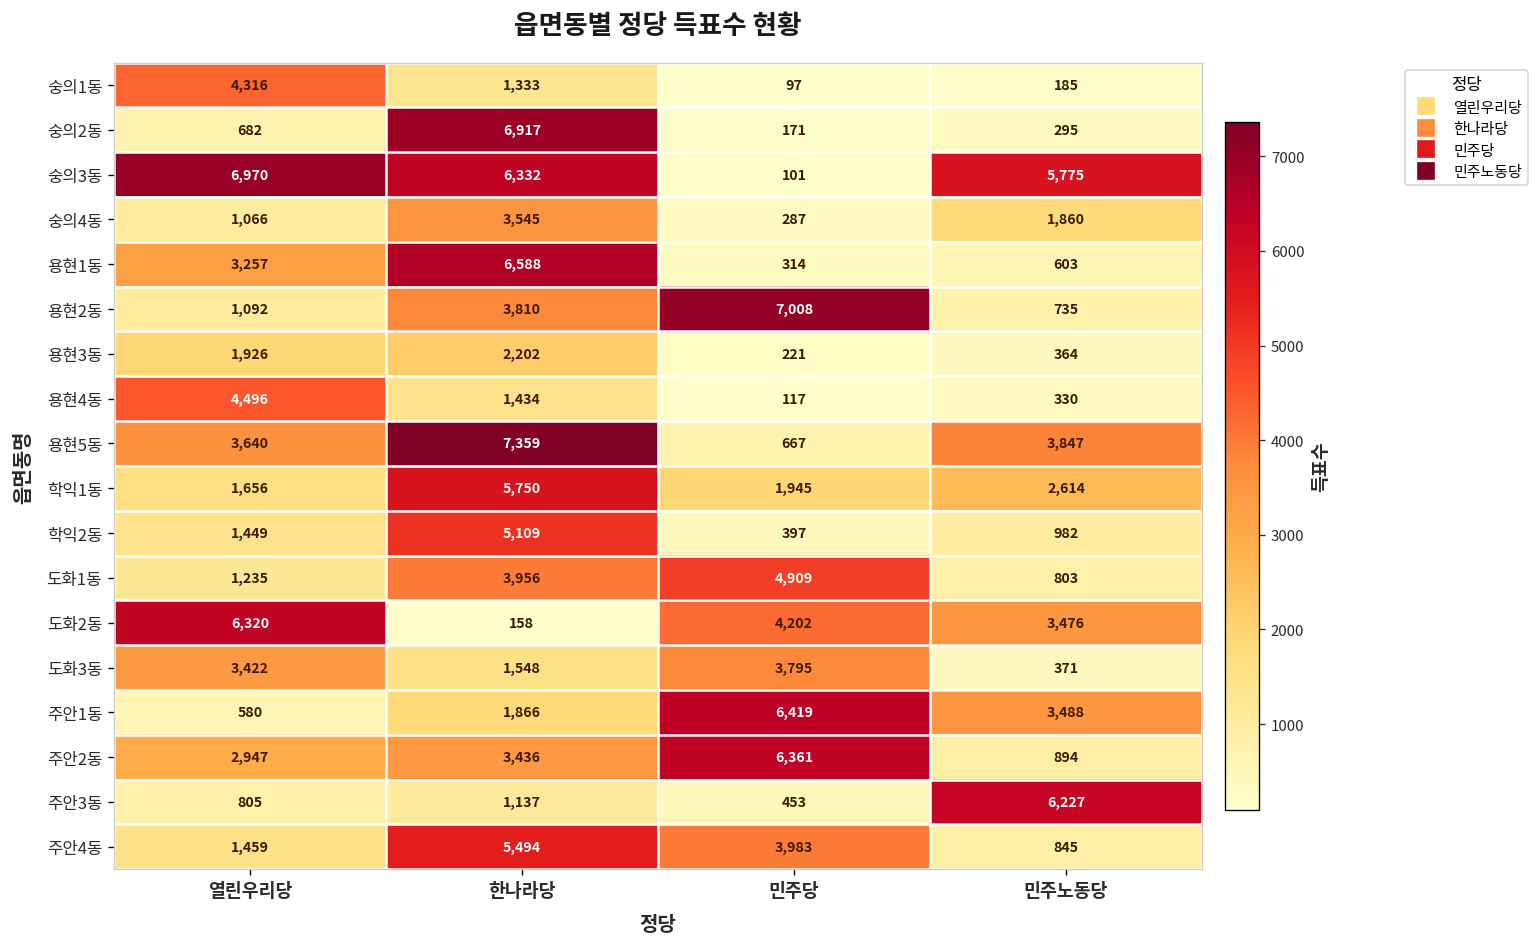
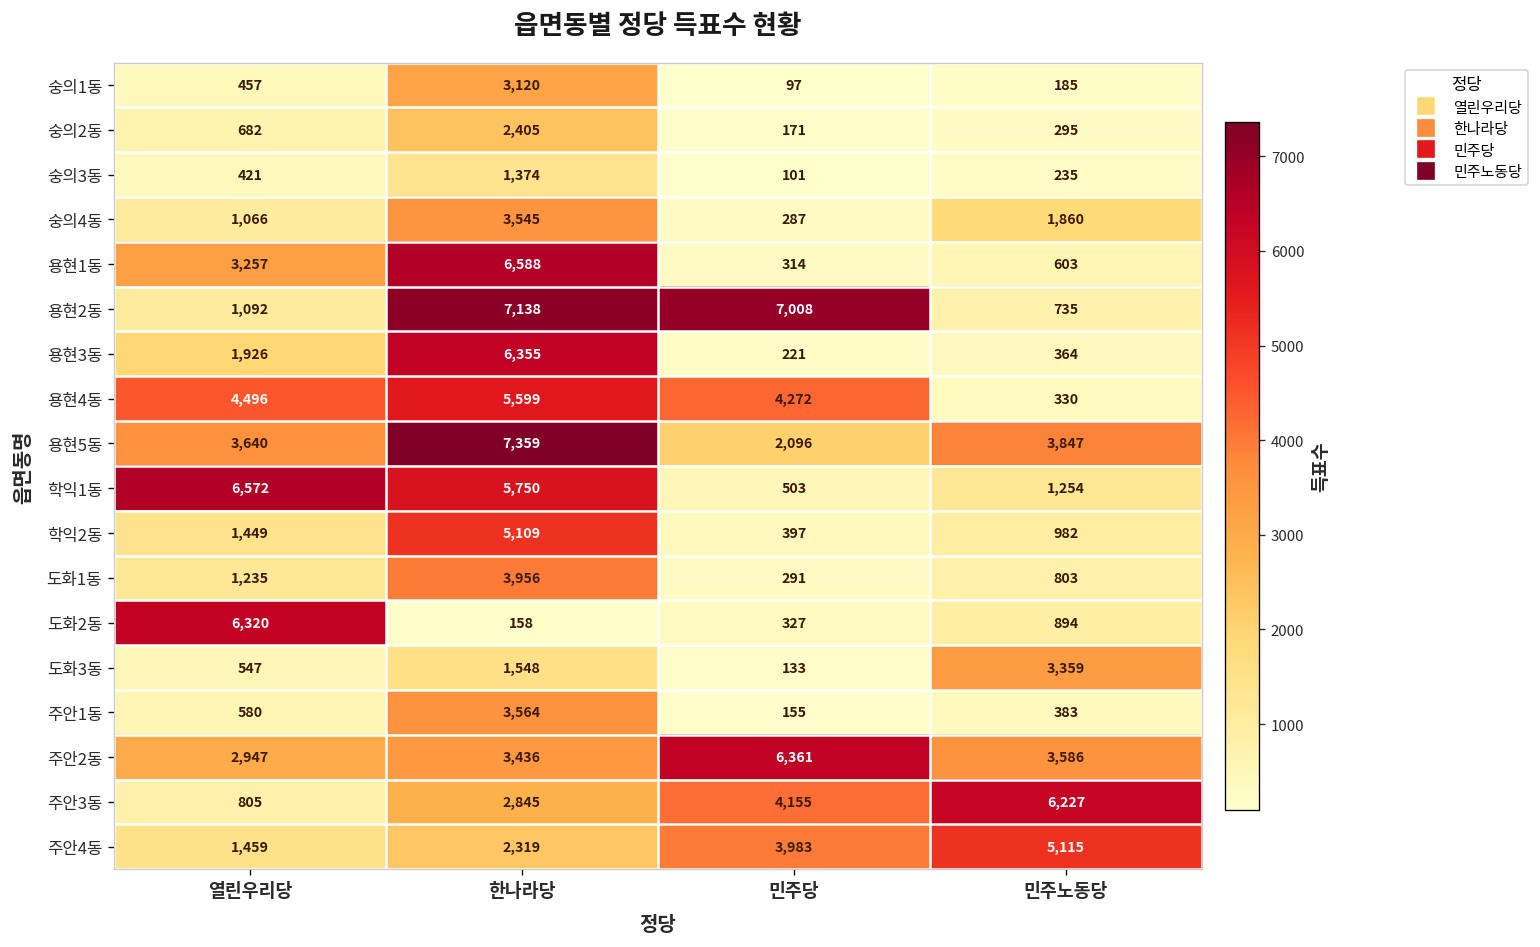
숭의1동, 열린우리당: 4,316 -> 457
숭의1동, 한나라당: 1,333 -> 3,120
숭의2동, 한나라당: 6,917 -> 2,405
숭의3동, 열린우리당: 6,970 -> 421
숭의3동, 한나라당: 6,332 -> 1,374
숭의3동, 민주노동당: 5,775 -> 235
용현2동, 한나라당: 3,810 -> 7,138
용현3동, 한나라당: 2,202 -> 6,355
용현4동, 한나라당: 1,434 -> 5,599
용현4동, 민주당: 117 -> 4,272
용현5동, 민주당: 667 -> 2,096
학익1동, 열린우리당: 1,656 -> 6,572
학익1동, 민주당: 1,945 -> 503
학익1동, 민주노동당: 2,614 -> 1,254
도화1동, 민주당: 4,909 -> 291
도화2동, 민주당: 4,202 -> 327
도화2동, 민주노동당: 3,476 -> 894
도화3동, 열린우리당: 3,422 -> 547
도화3동, 민주당: 3,795 -> 133
도화3동, 민주노동당: 371 -> 3,359
주안1동, 한나라당: 1,866 -> 3,564
주안1동, 민주당: 6,419 -> 155
주안1동, 민주노동당: 3,488 -> 383
주안2동, 민주노동당: 894 -> 3,586
주안3동, 한나라당: 1,137 -> 2,845
주안3동, 민주당: 453 -> 4,155
주안4동, 한나라당: 5,494 -> 2,319
주안4동, 민주노동당: 845 -> 5,115
